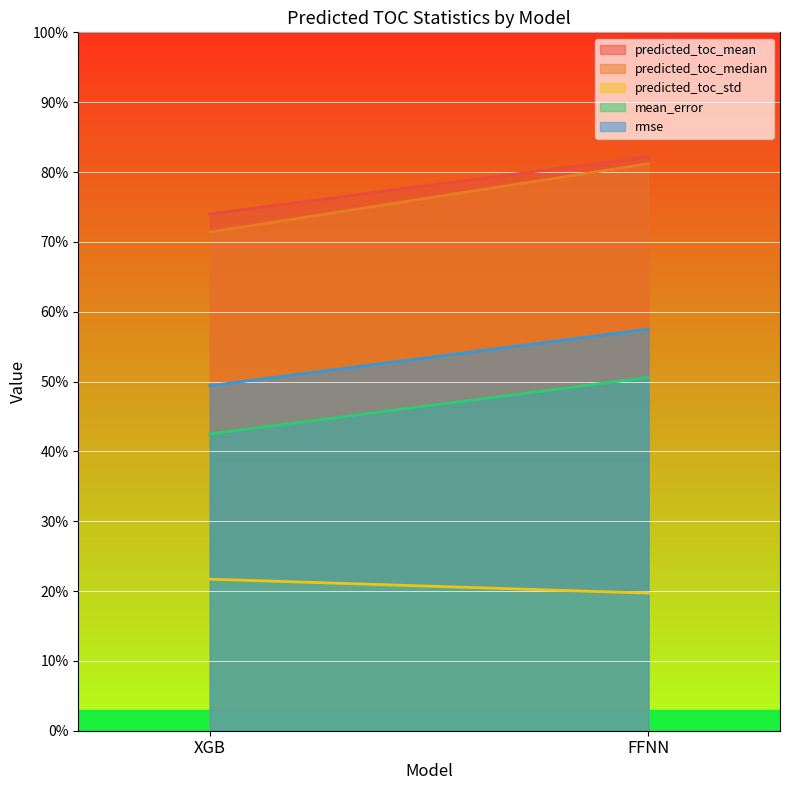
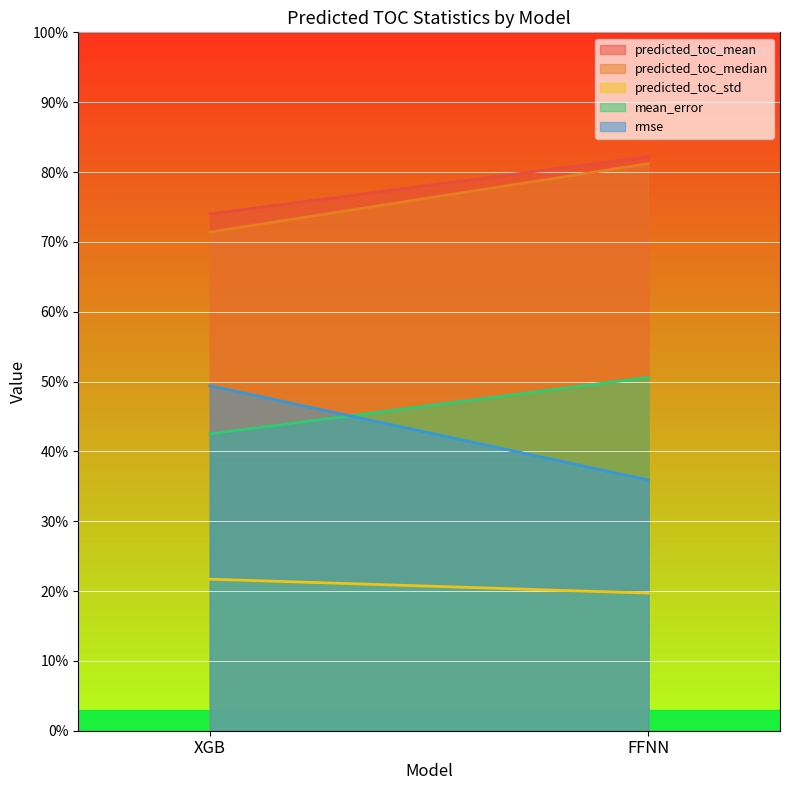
rmse, FFNN: 57% -> 36%
